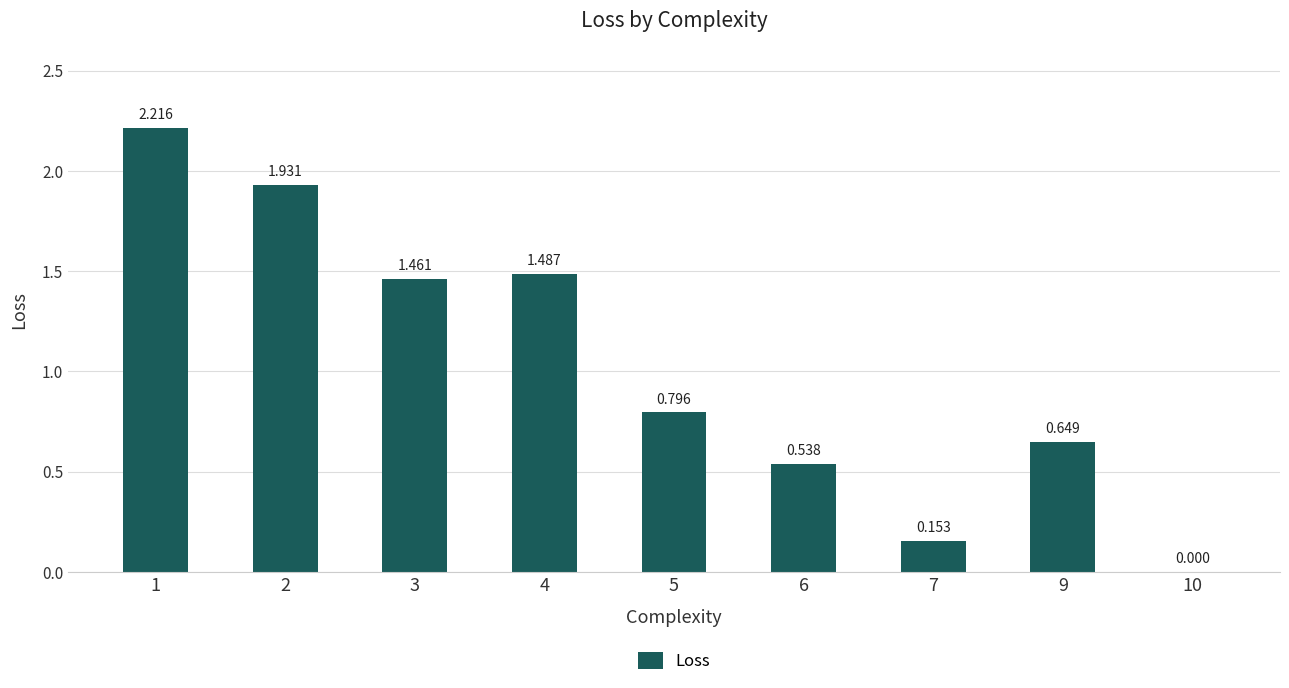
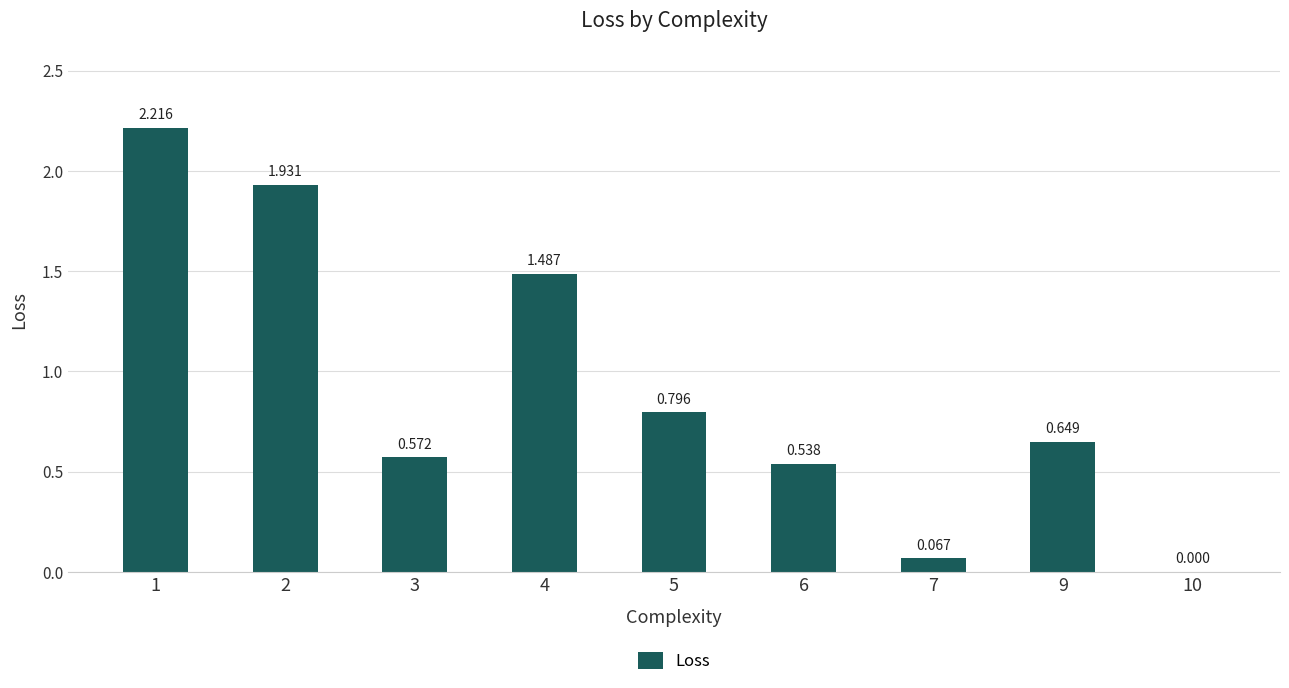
3: 1.461 -> 0.572
7: 0.153 -> 0.067
